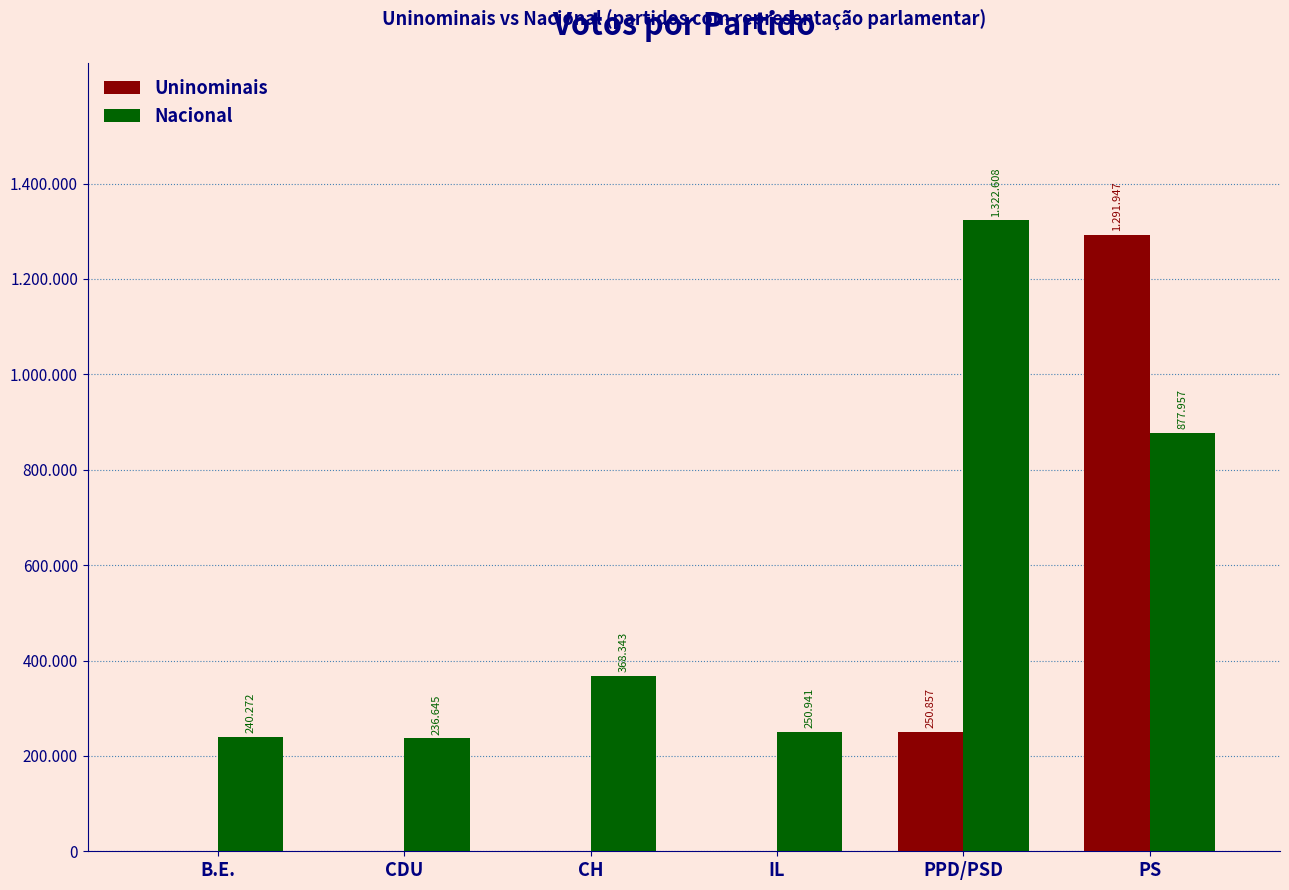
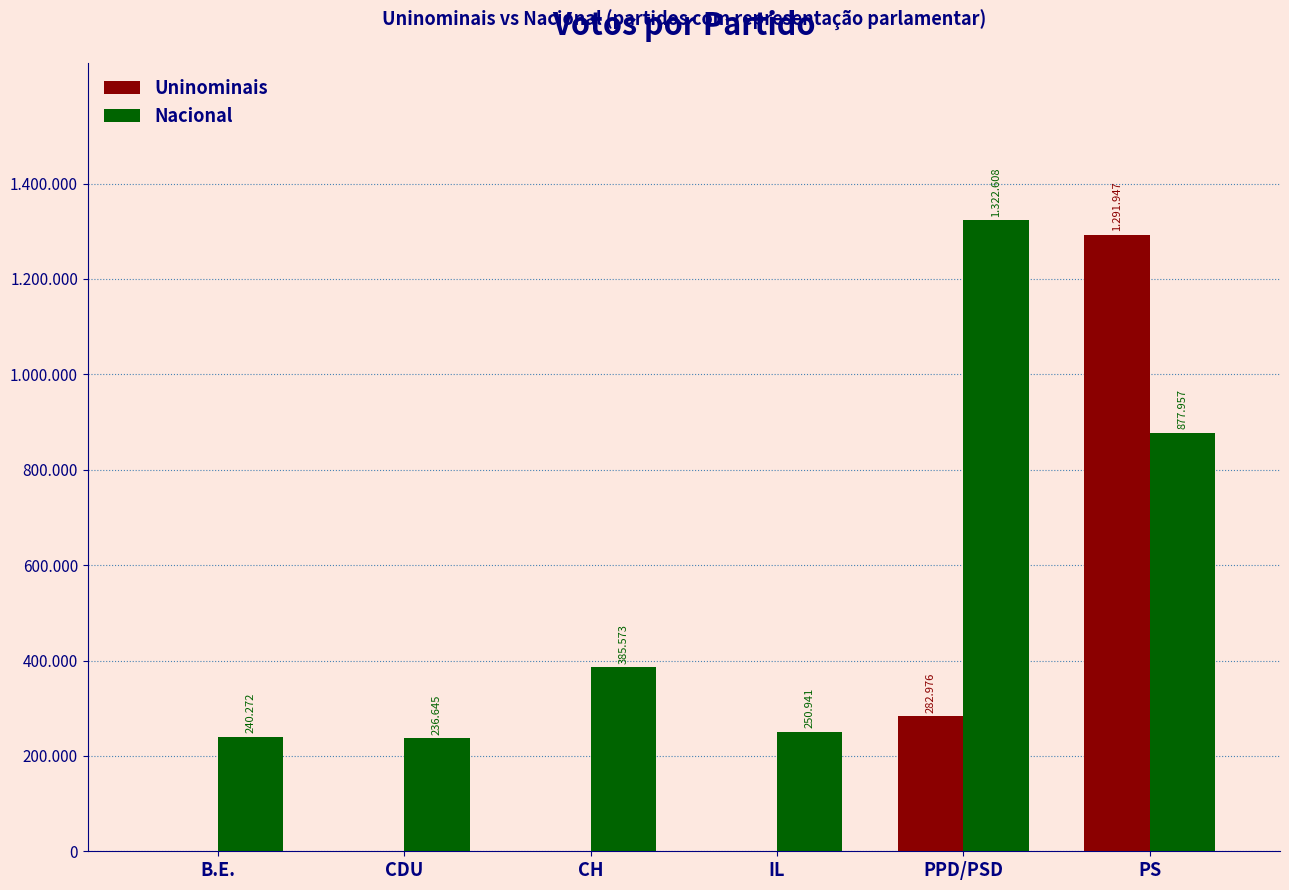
Nacional, CH: 368.343 -> 385.573
Uninominais, PPD/PSD: 250.857 -> 282.976
